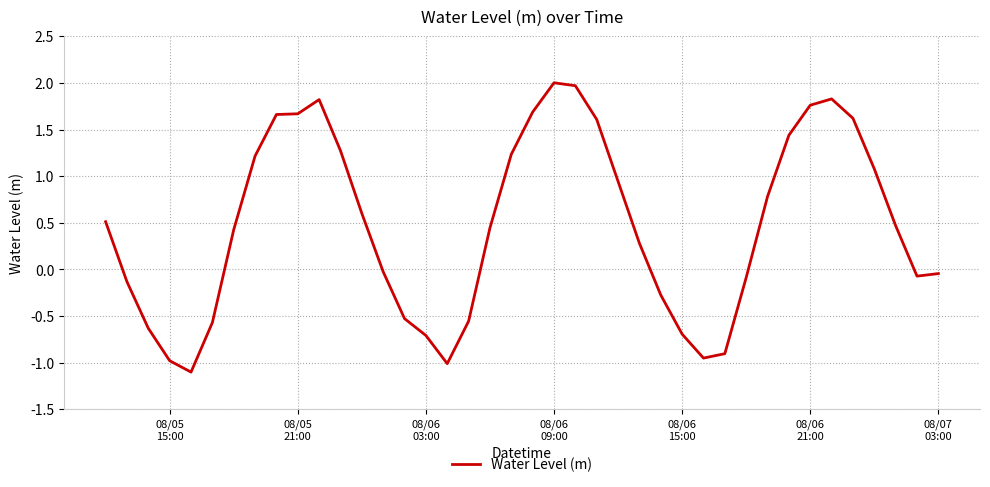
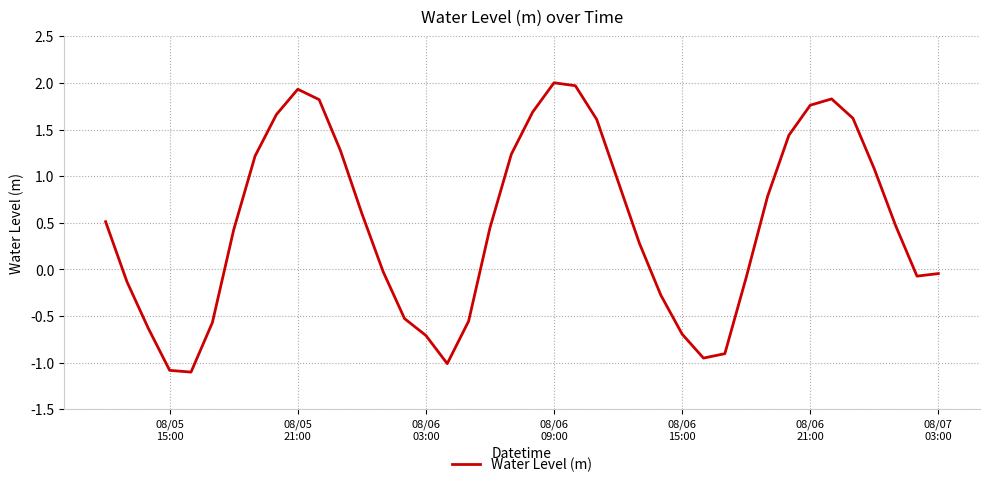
08/05 15:00: -1.0 -> -1.1
08/05 21:00: 1.7 -> 1.9
